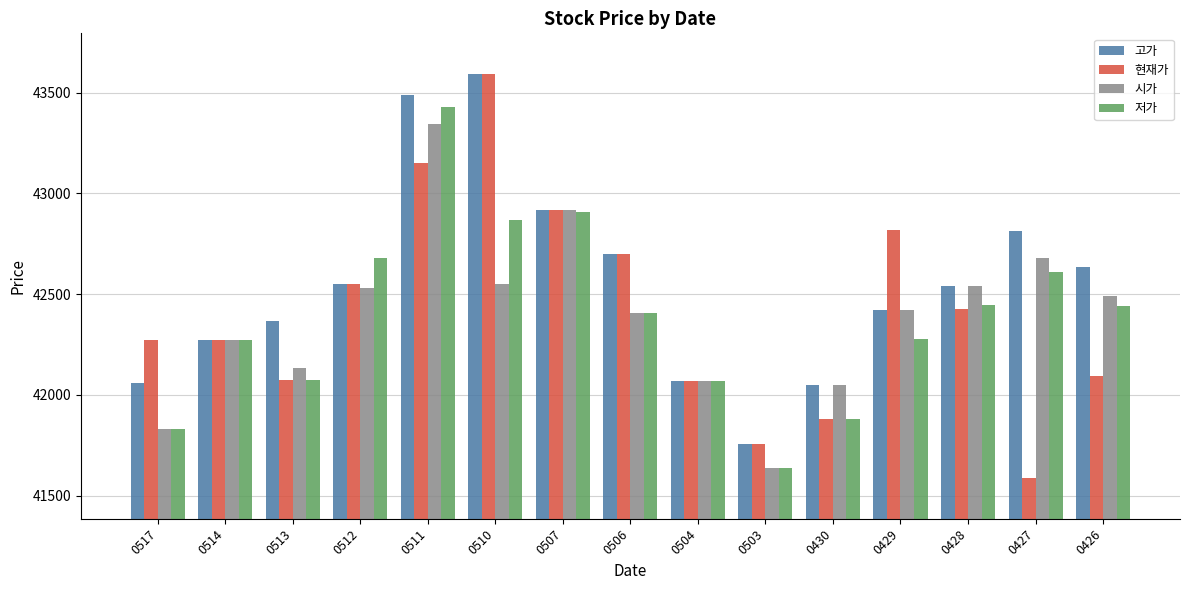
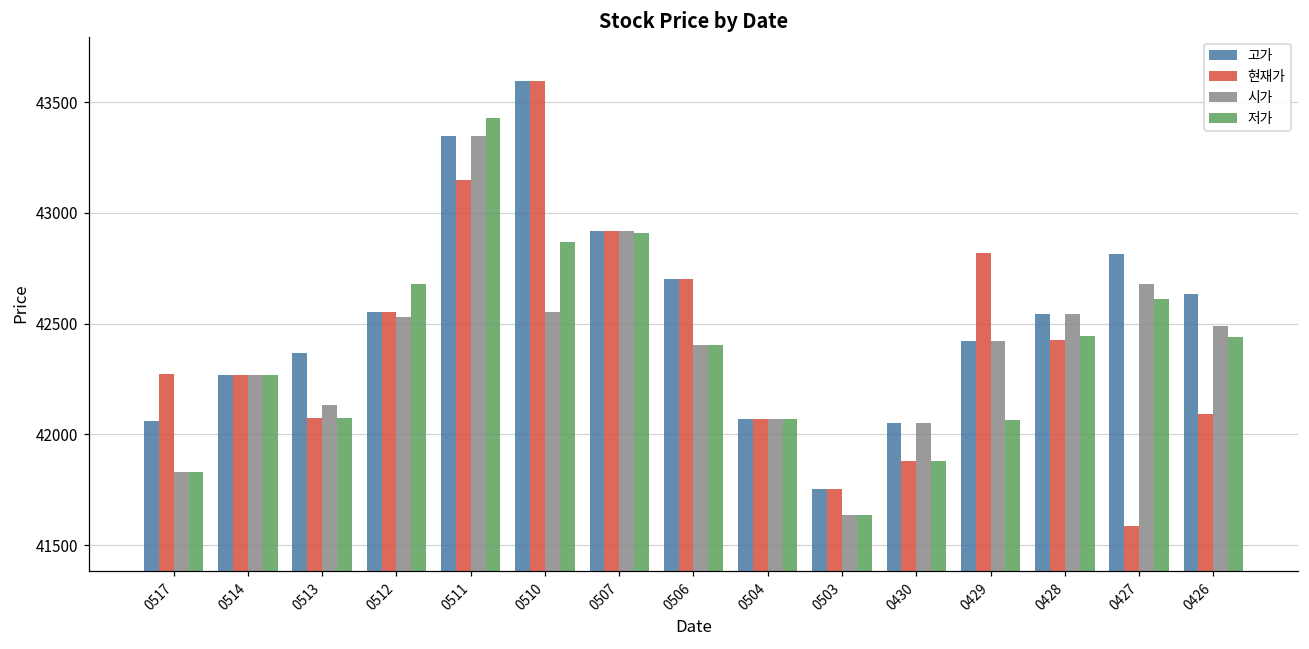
고가, 0511: 43490 -> 43350
저가, 0429: 42280 -> 42060
